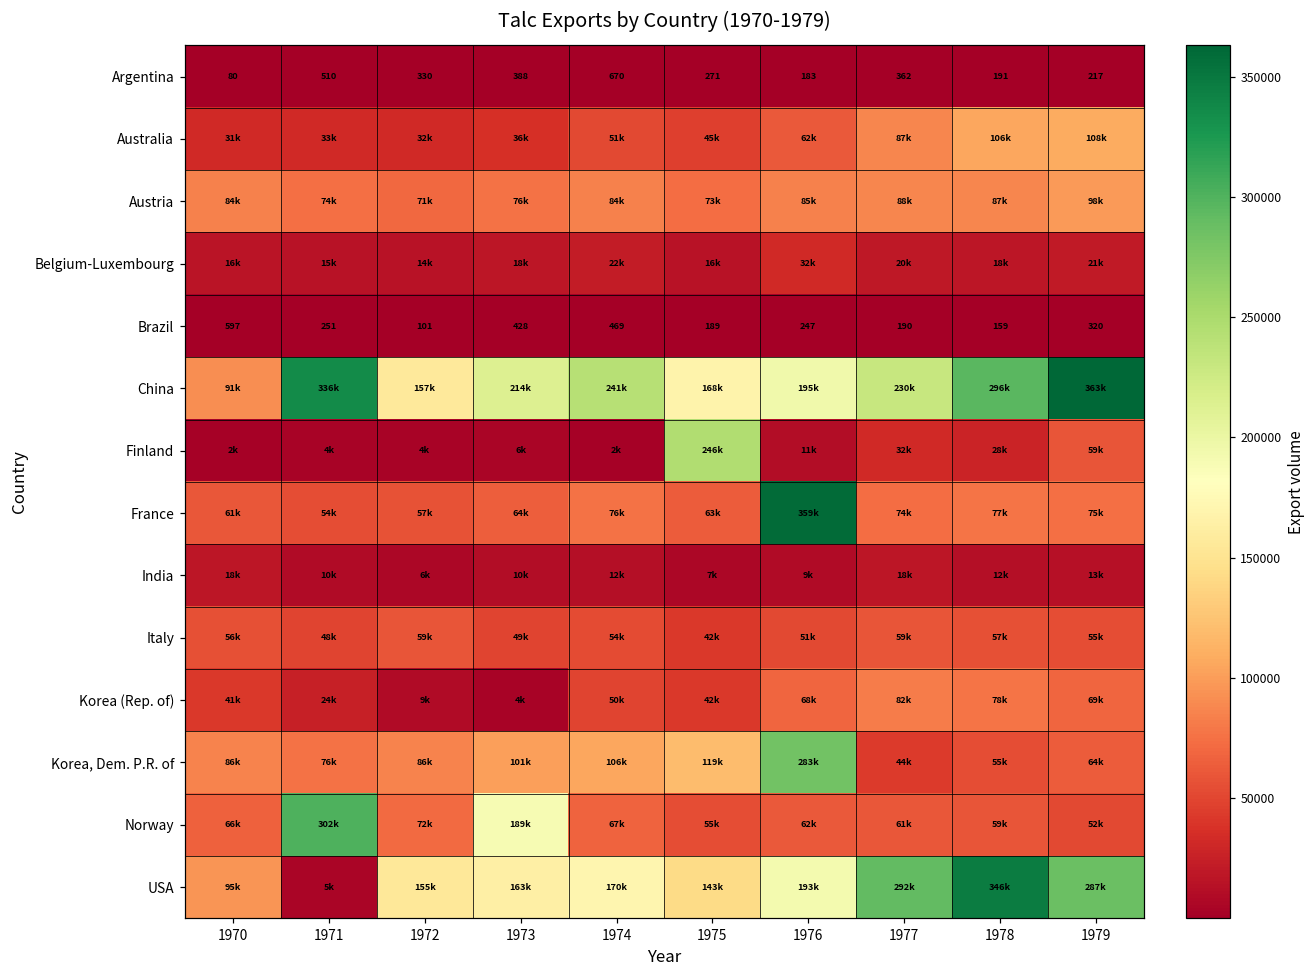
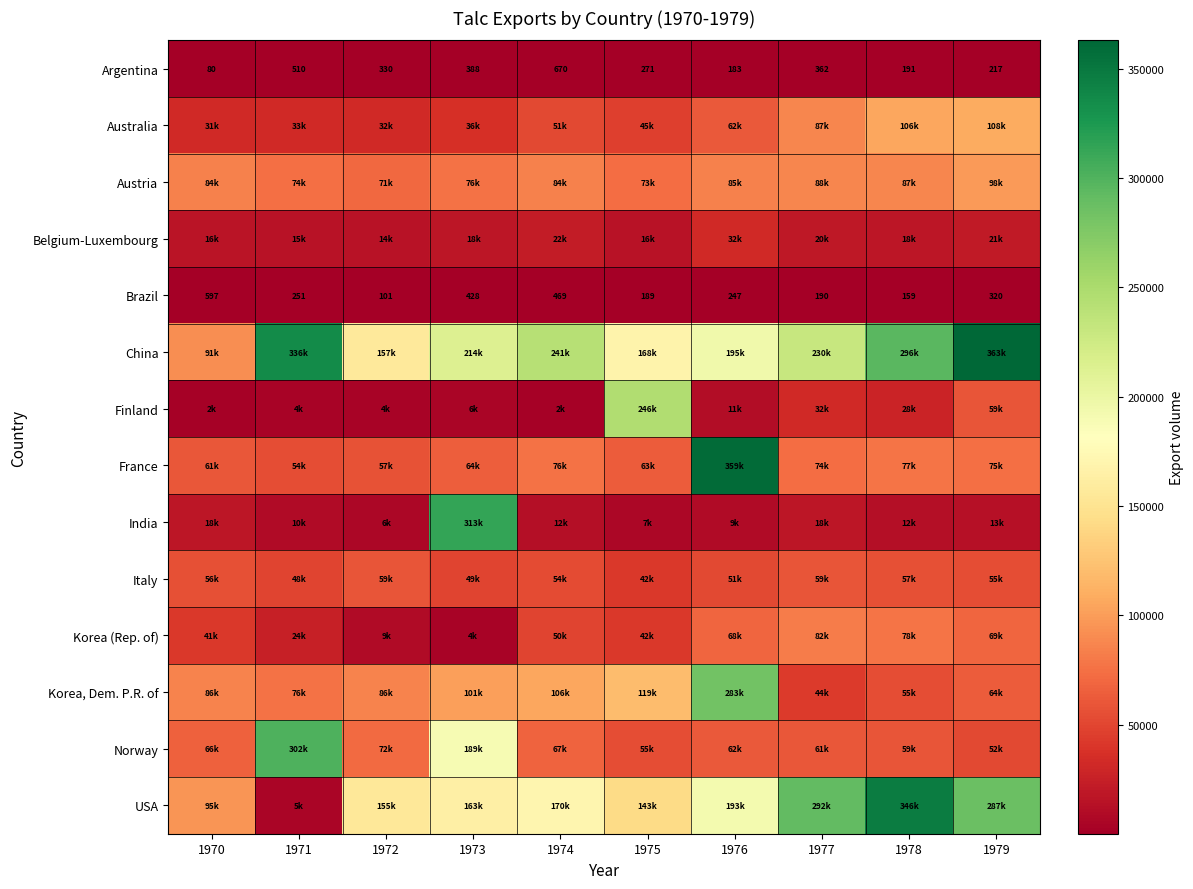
India, 1973: 10k -> 313k
